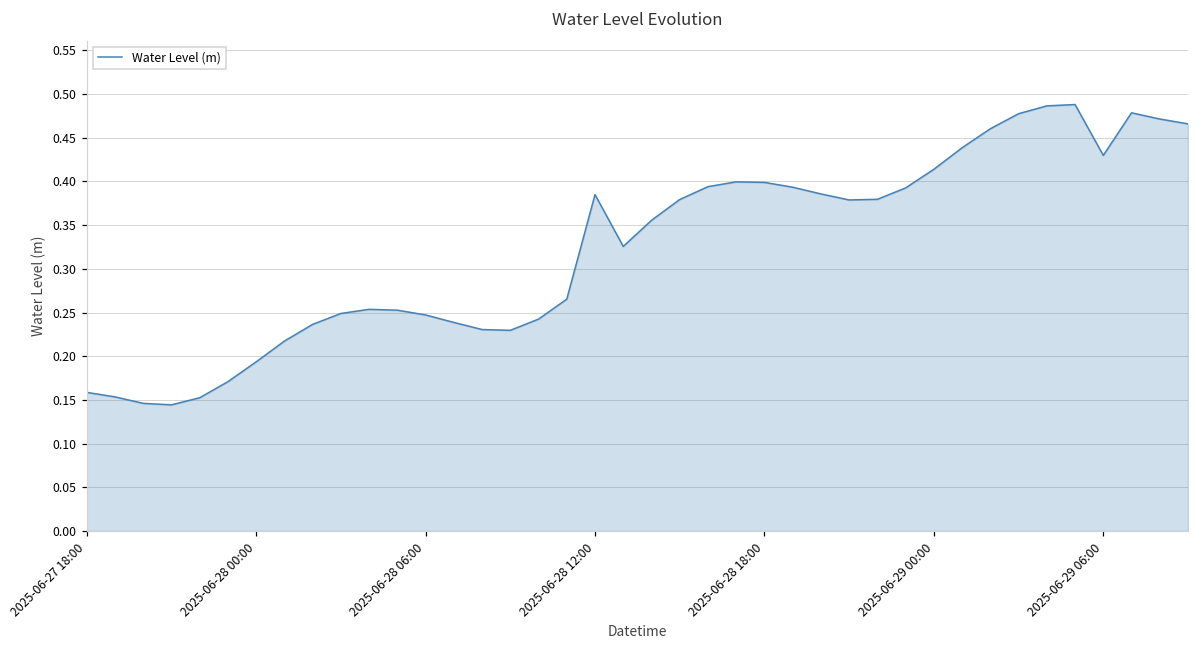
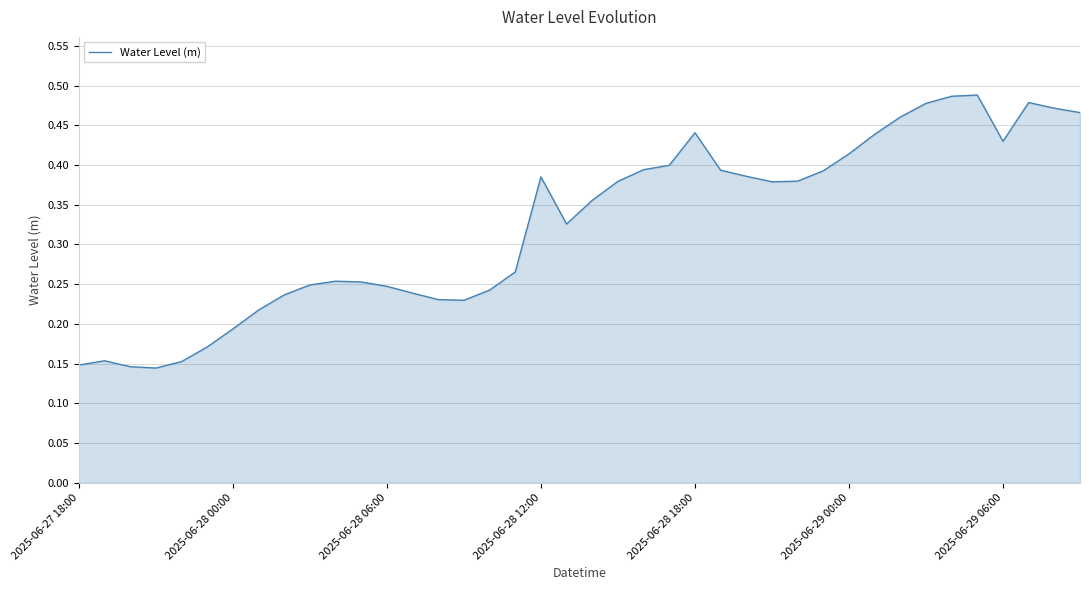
2025-06-27 18:00: 0.16 -> 0.15
2025-06-28 18:00: 0.40 -> 0.44
